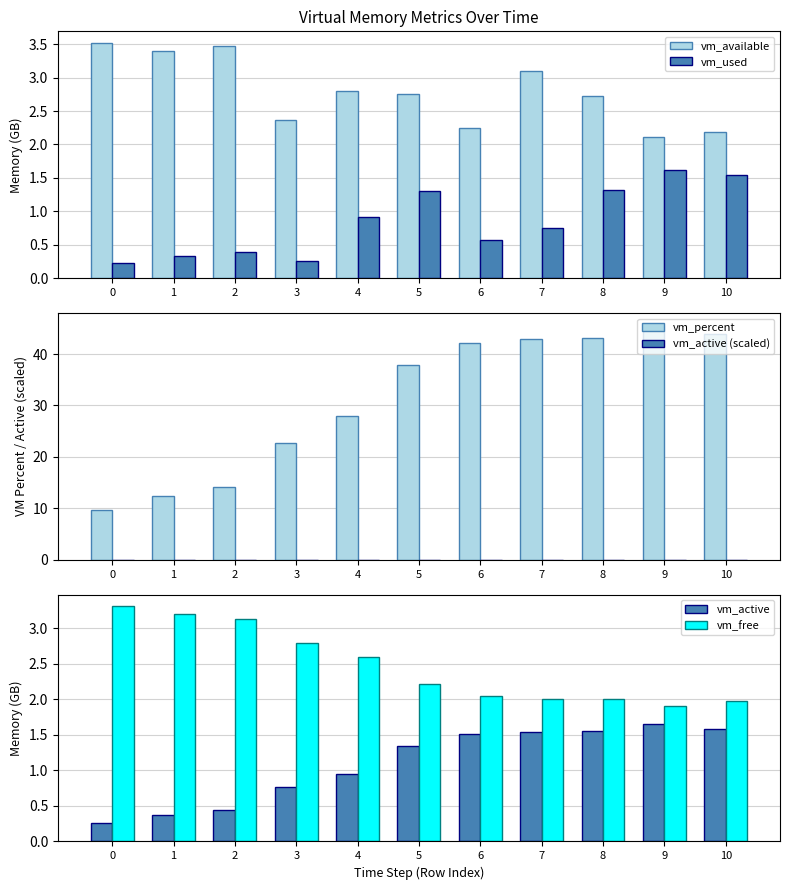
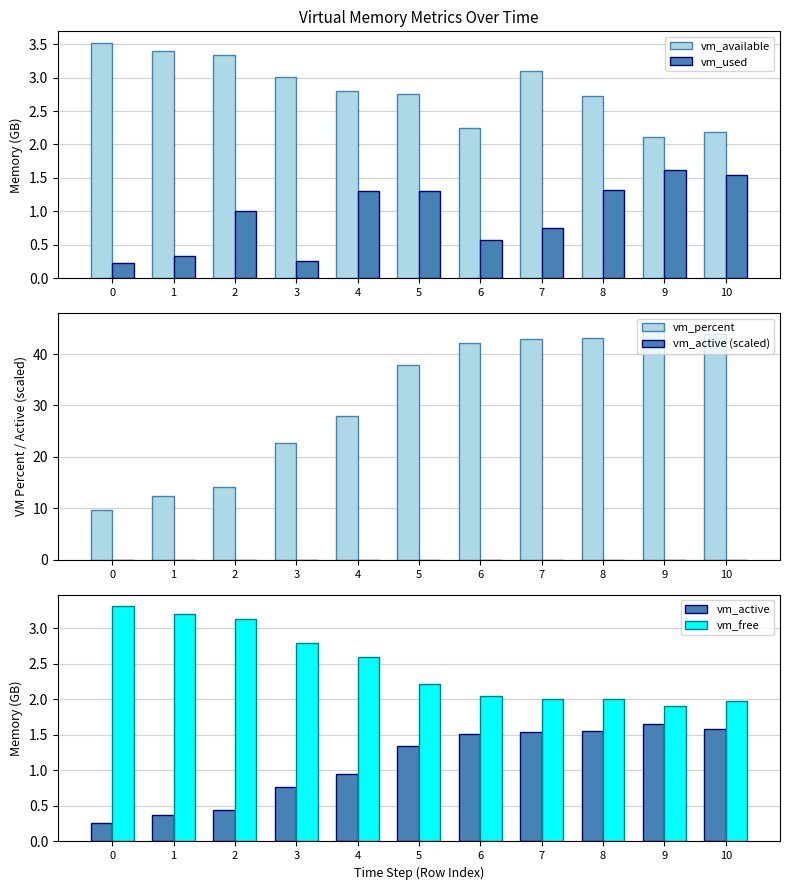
Virtual Memory Metrics Over Time, vm_available, 2: 3.5 -> 3.3
Virtual Memory Metrics Over Time, vm_used, 2: 0.4 -> 1.0
Virtual Memory Metrics Over Time, vm_available, 3: 2.4 -> 3.0
Virtual Memory Metrics Over Time, vm_used, 4: 0.9 -> 1.3
